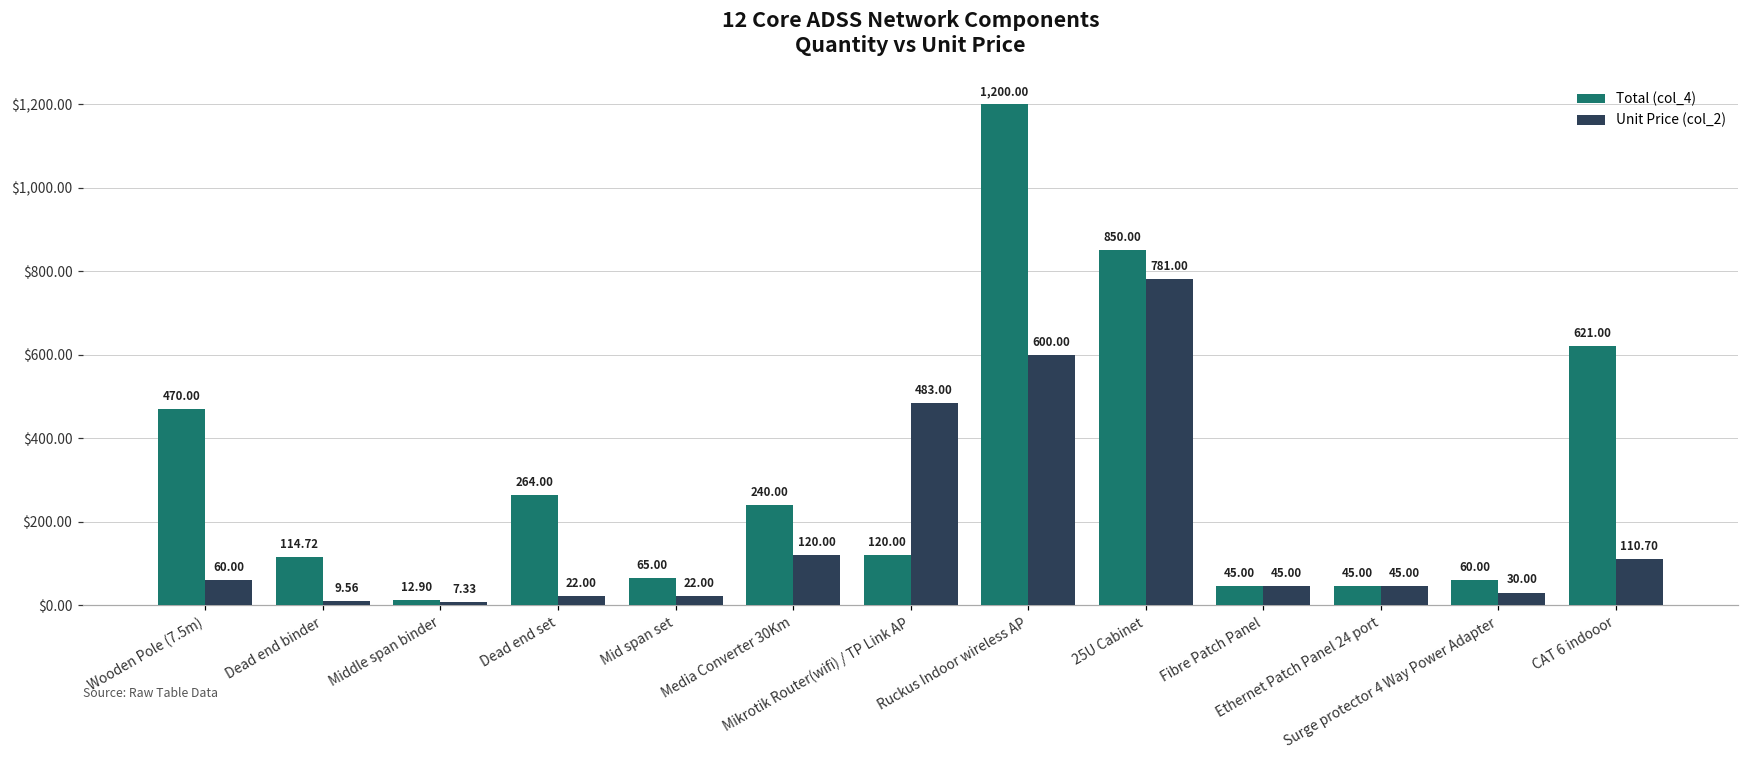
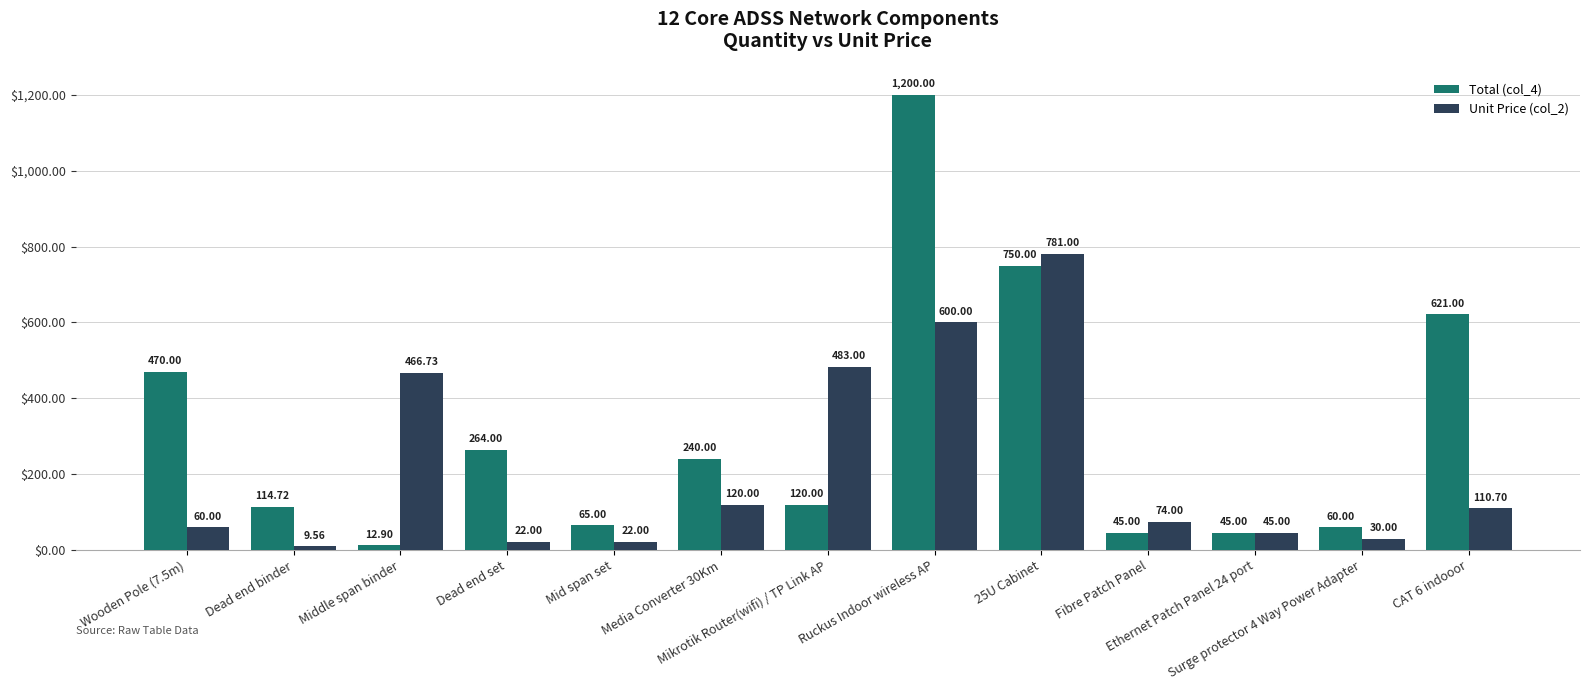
Unit Price (col_2), Middle span binder: 7.33 -> 466.73
Total (col_4), 25U Cabinet: 850.00 -> 750.00
Unit Price (col_2), Fibre Patch Panel: 45.00 -> 74.00
